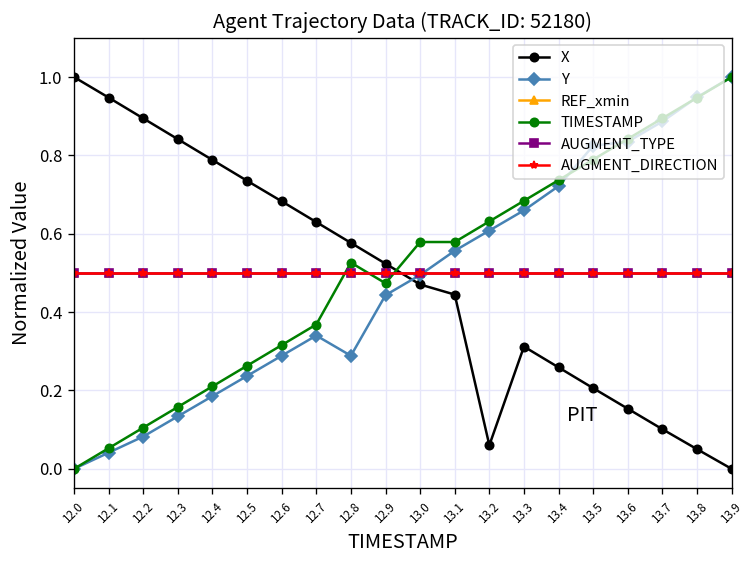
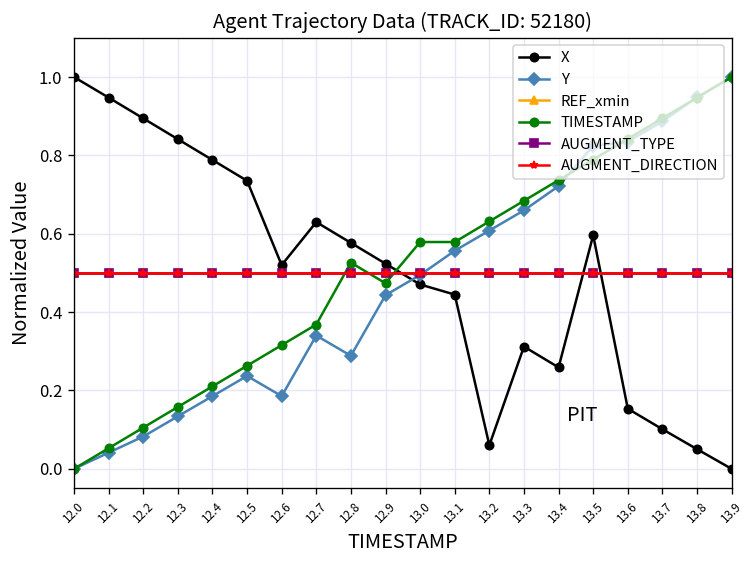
X, 12.6: 0.68 -> 0.52
Y, 12.6: 0.29 -> 0.19
X, 13.5: 0.21 -> 0.60
